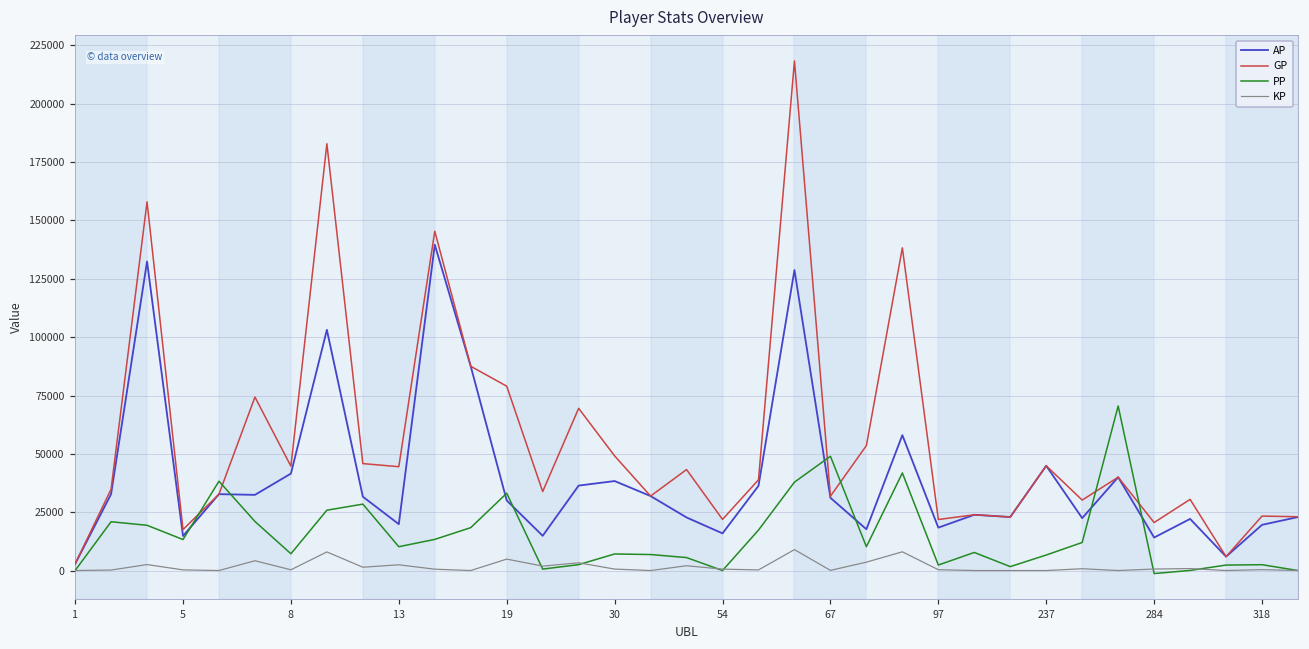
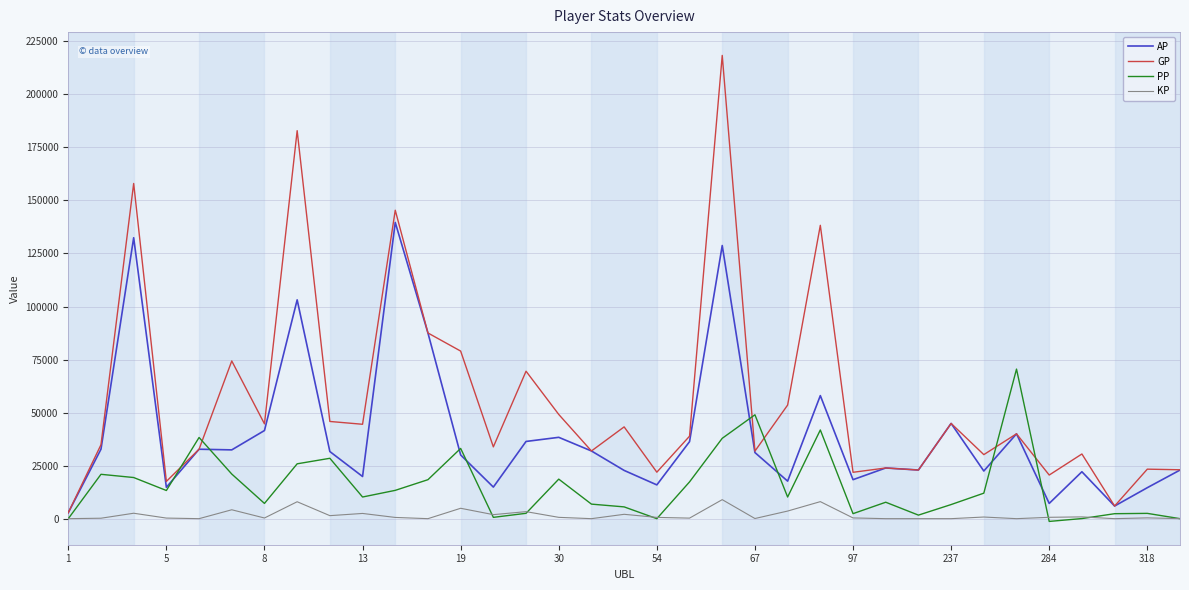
PP, 30: 7000 -> 19000
AP, 284: 14000 -> 7000
AP, 318: 20000 -> 15000
